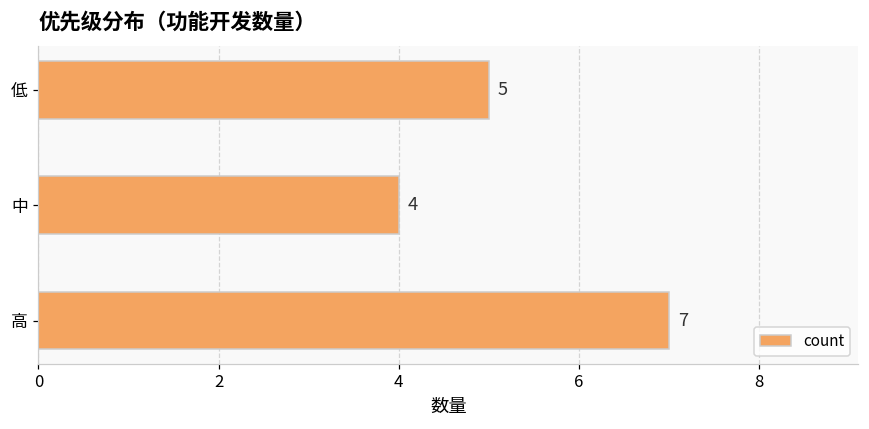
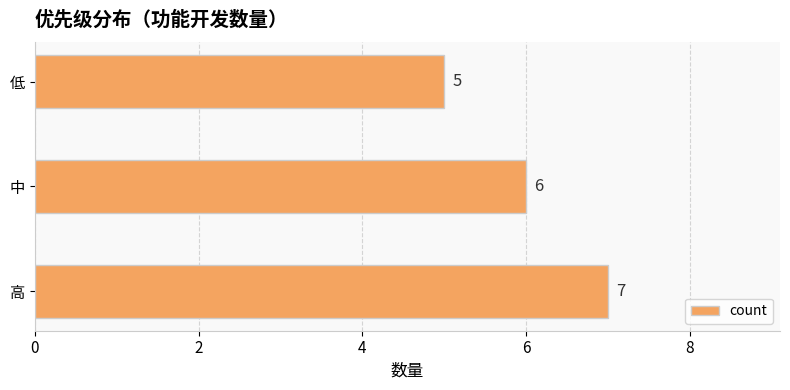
中: 4 -> 6
